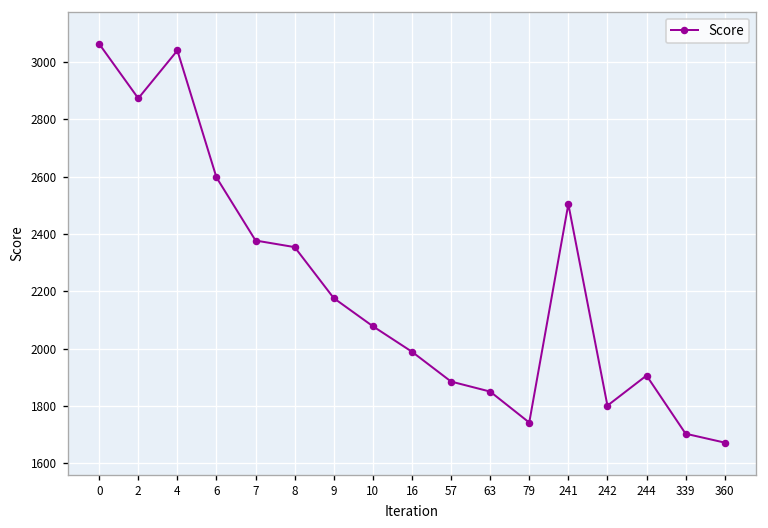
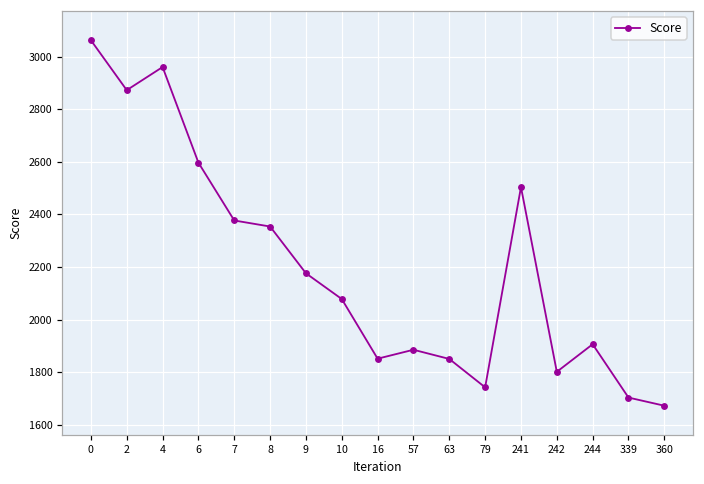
4: 3040 -> 2960
16: 1990 -> 1850
